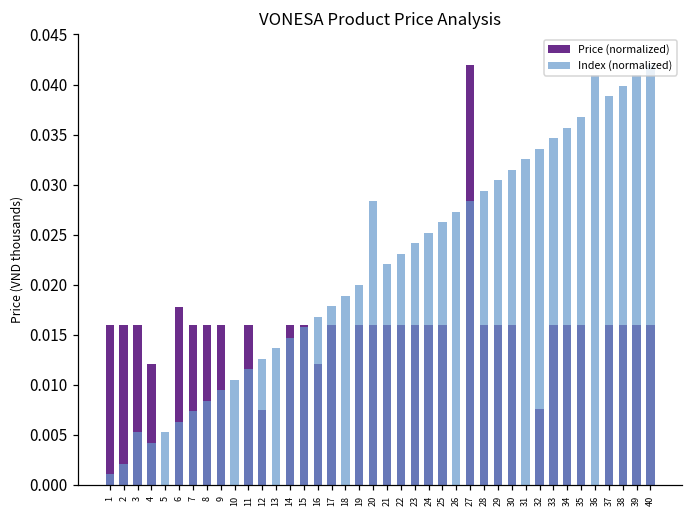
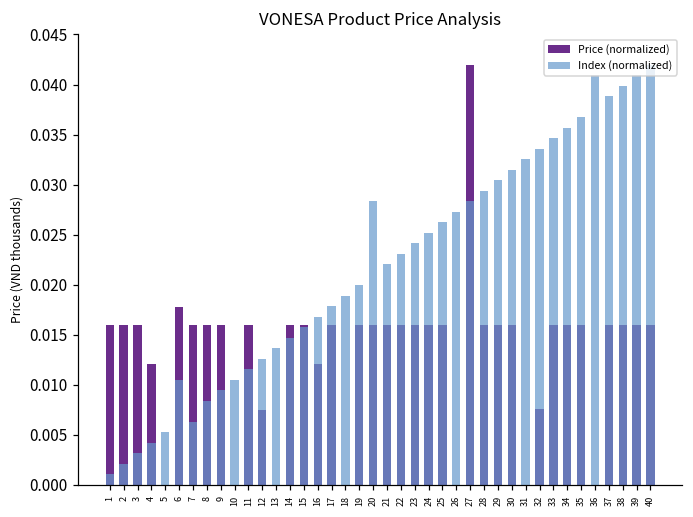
Index (normalized), 3: 0.005 -> 0.003
Index (normalized), 6: 0.006 -> 0.011
Index (normalized), 7: 0.007 -> 0.006
